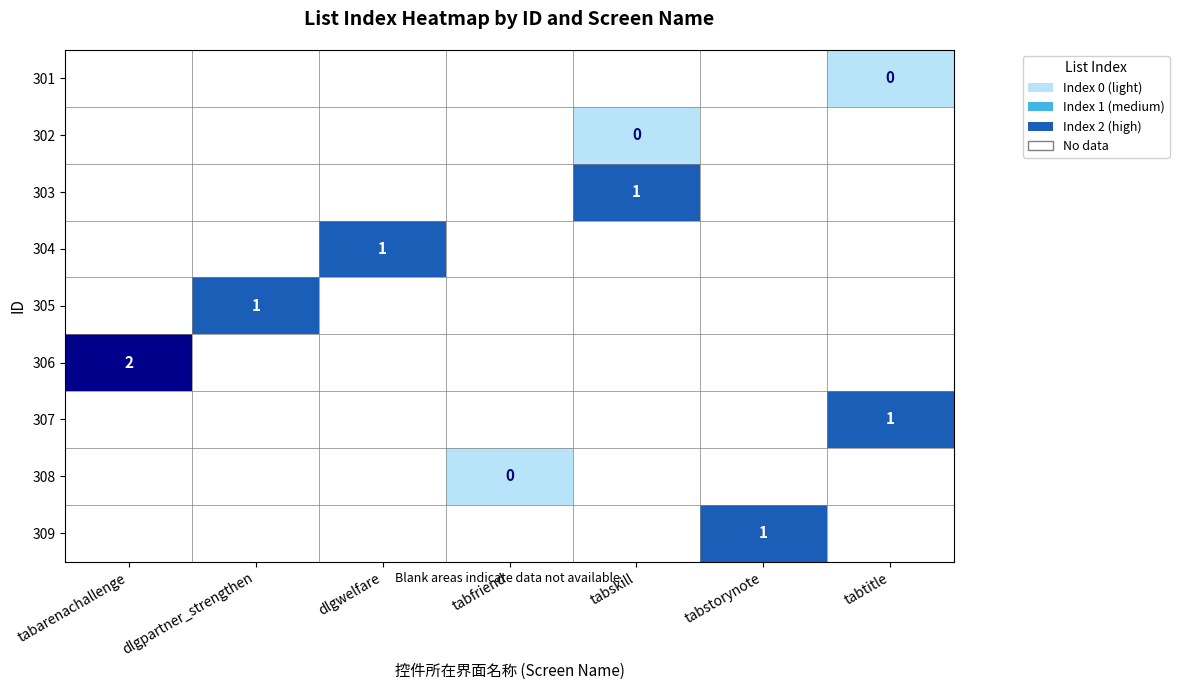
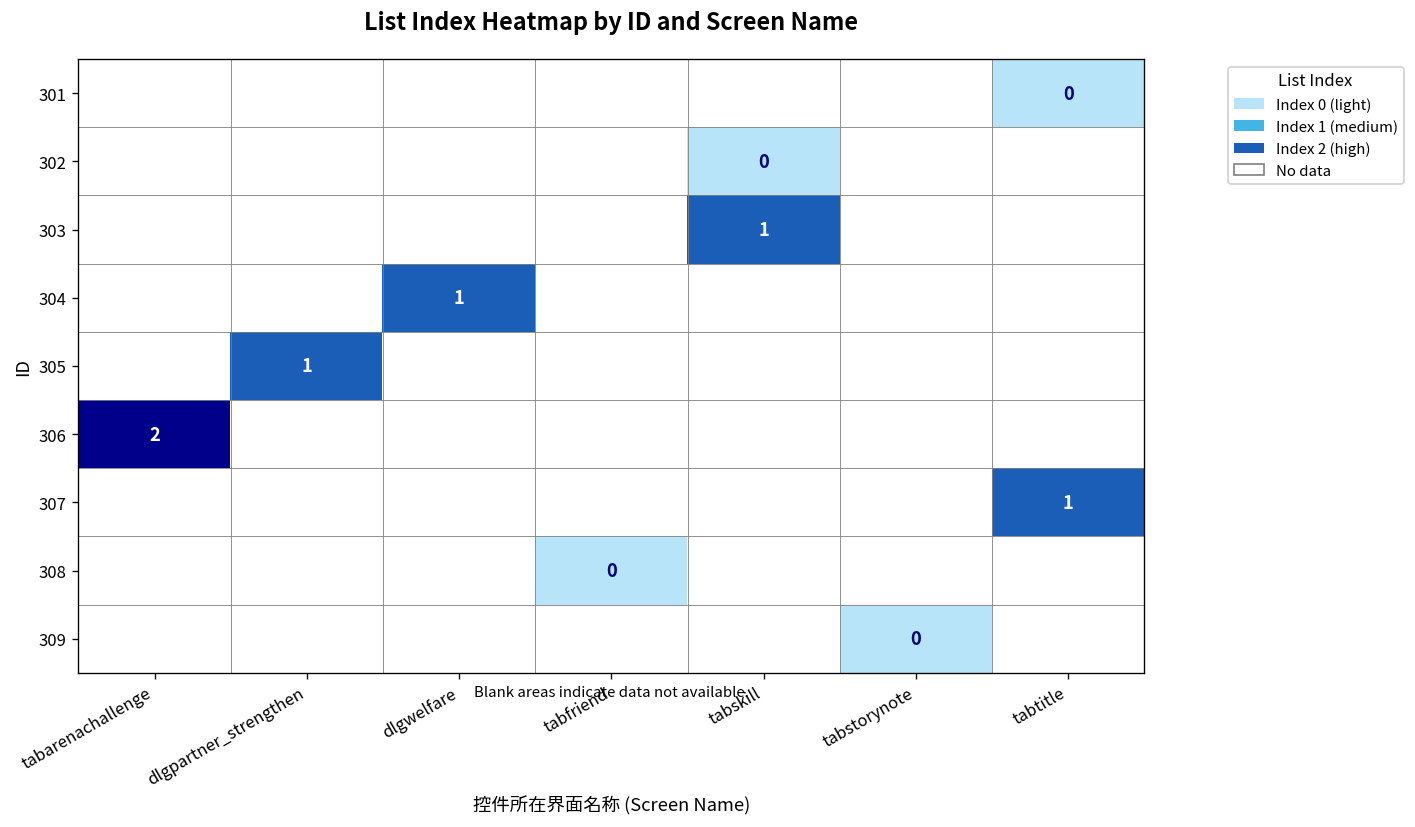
309, tabstorynote: 1 -> 0
